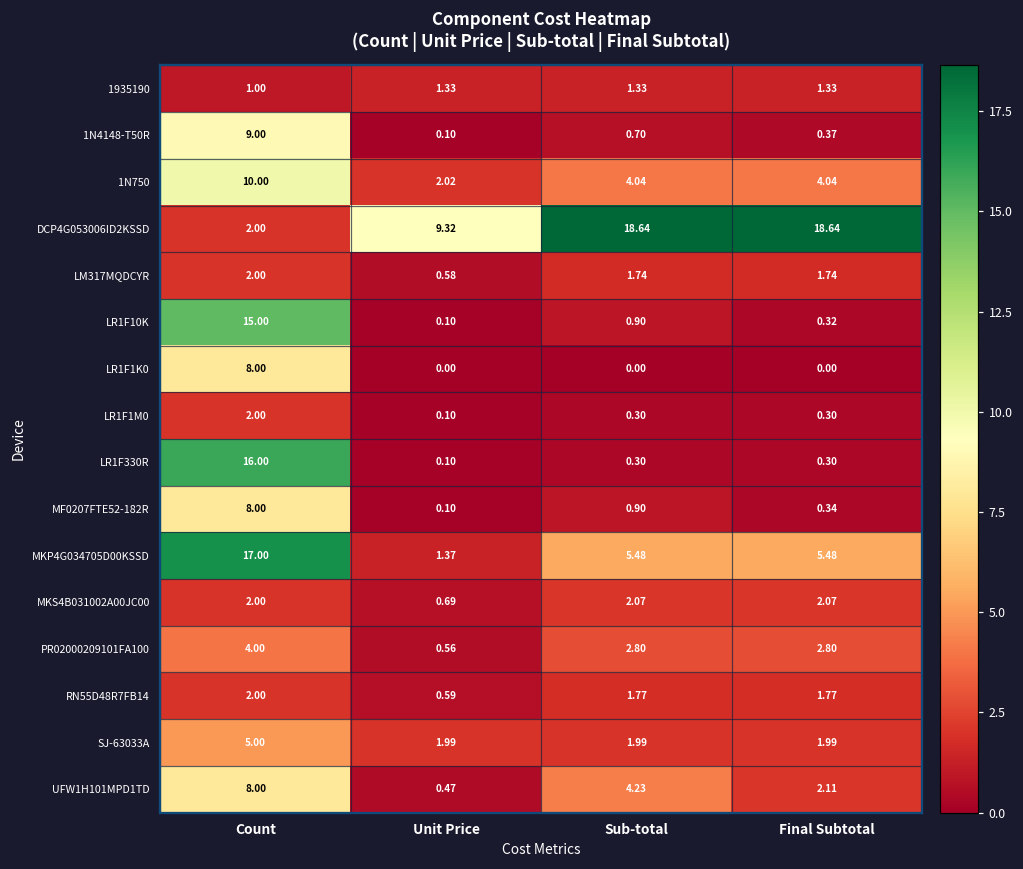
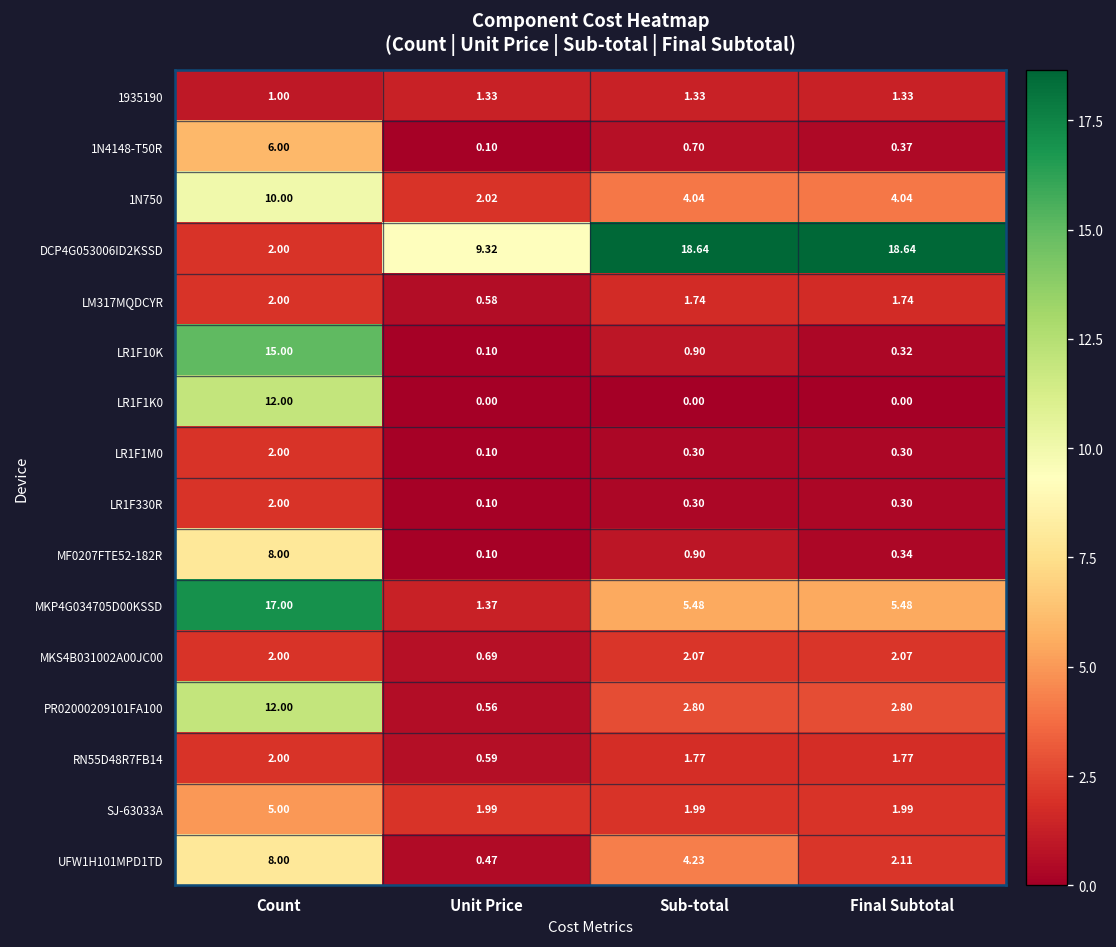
1N4148-T50R, Count: 9.00 -> 6.00
LR1F1K0, Count: 8.00 -> 12.00
LR1F330R, Count: 16.00 -> 2.00
PR02000209101FA100, Count: 4.00 -> 12.00
